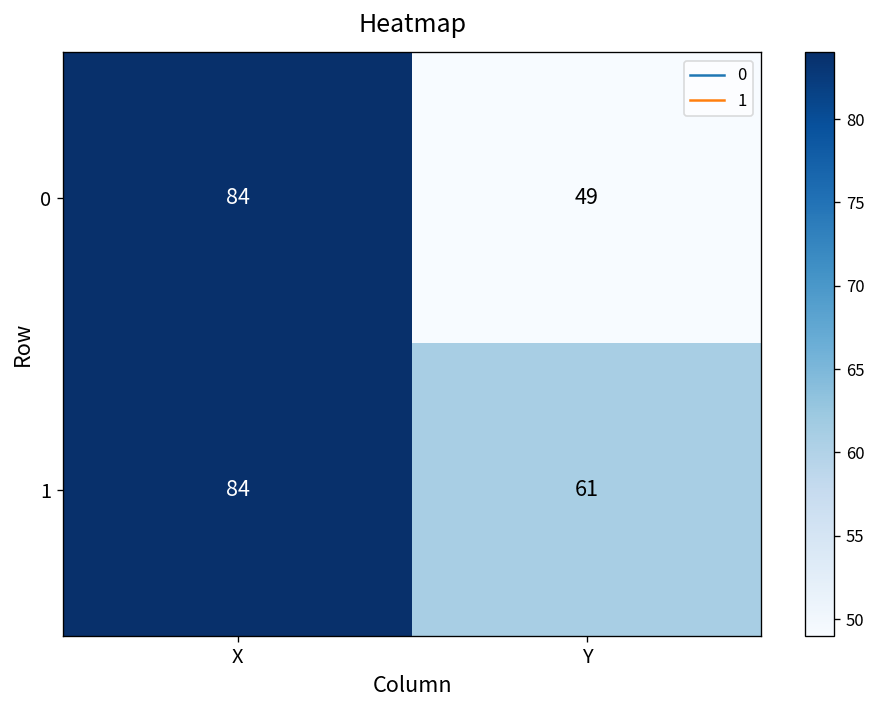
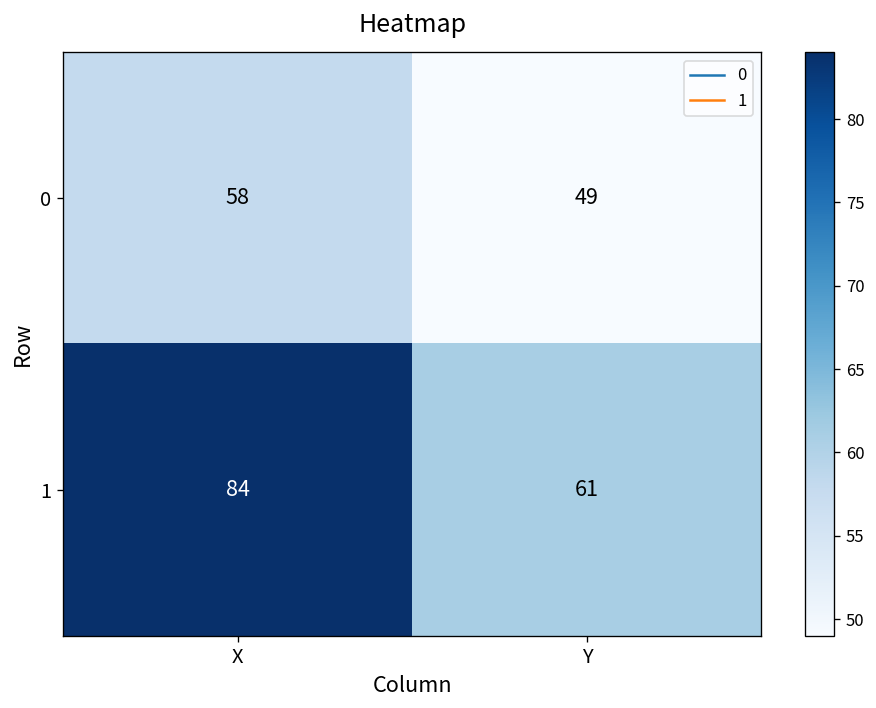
0, X: 84 -> 58
